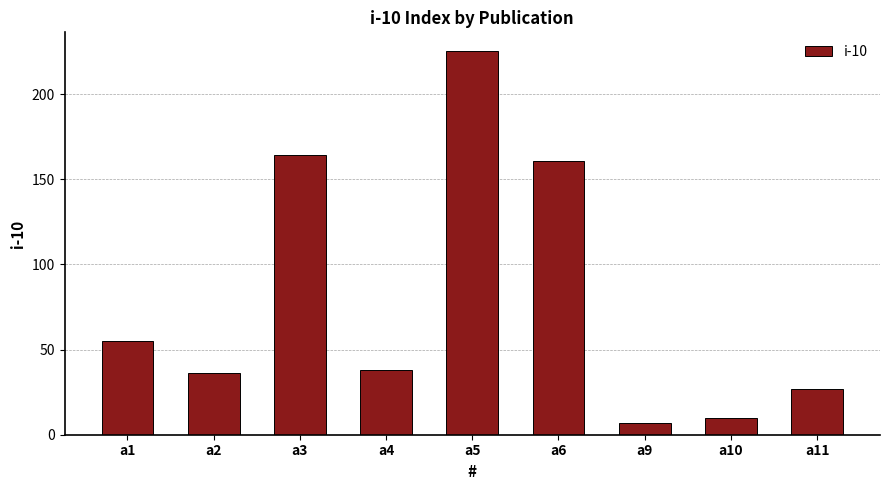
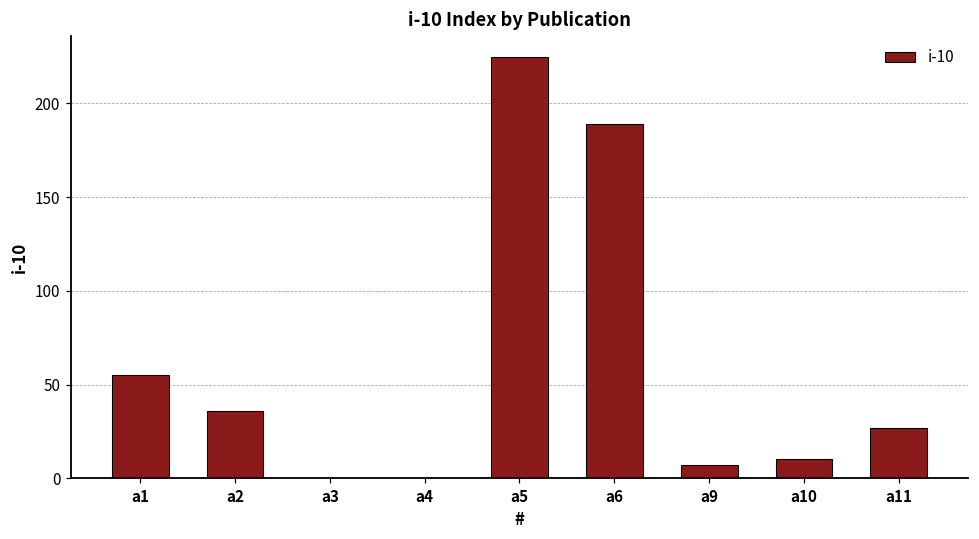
a3: 164 -> 0
a4: 38 -> 0
a6: 161 -> 189
